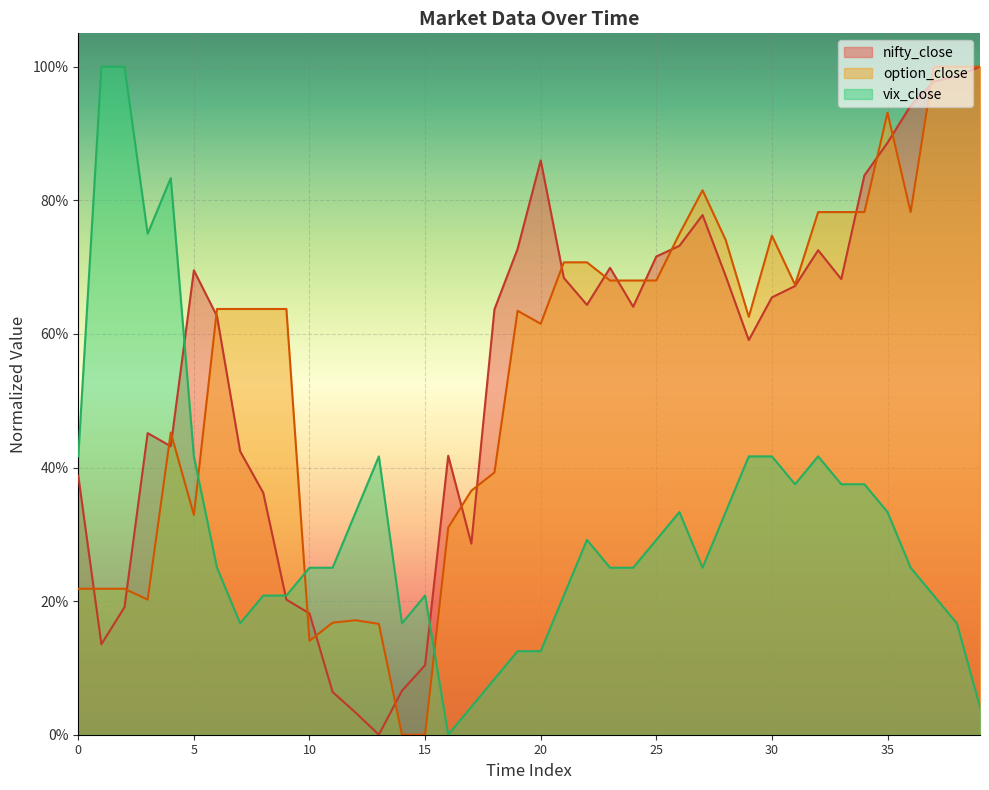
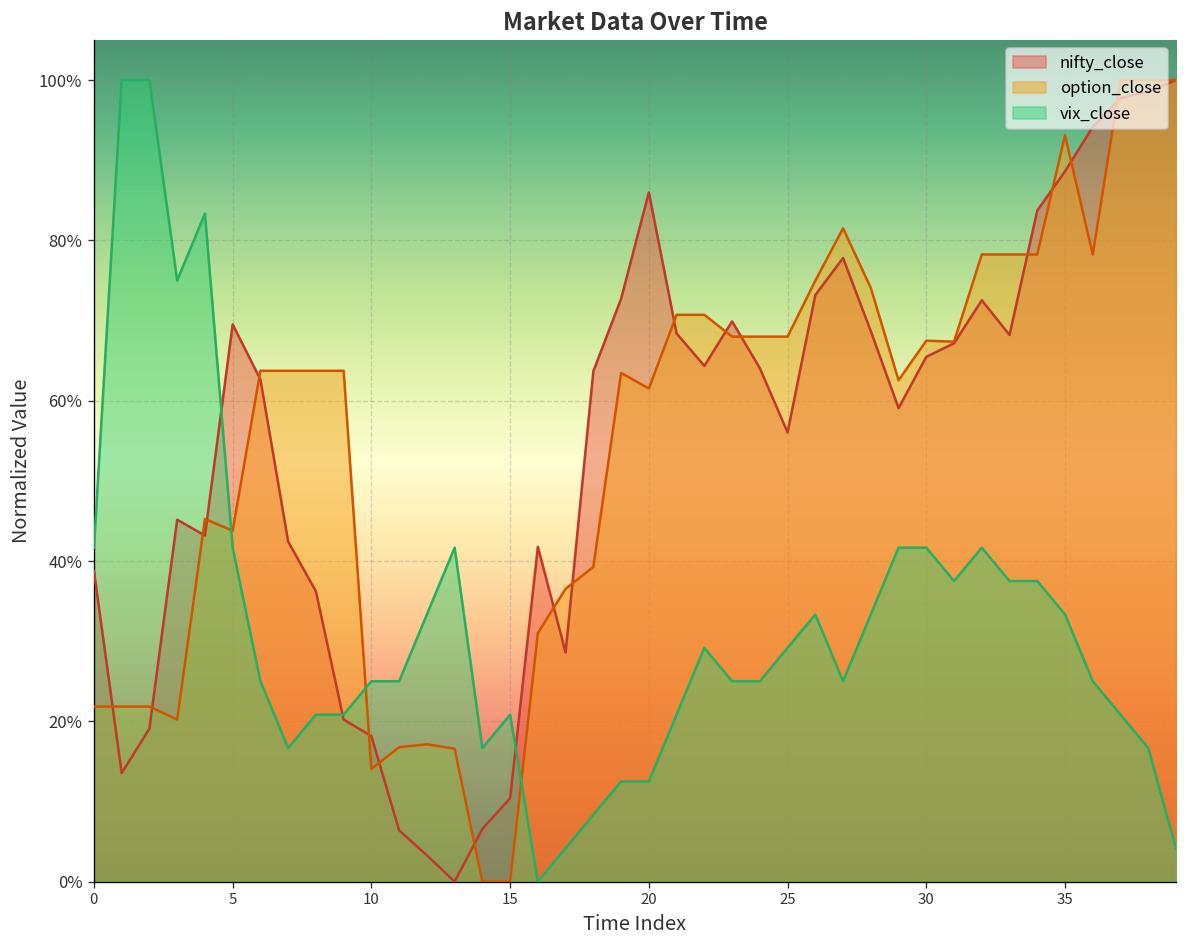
option_close, 5: 33% -> 44%
nifty_close, 25: 72% -> 56%
option_close, 30: 75% -> 67%
